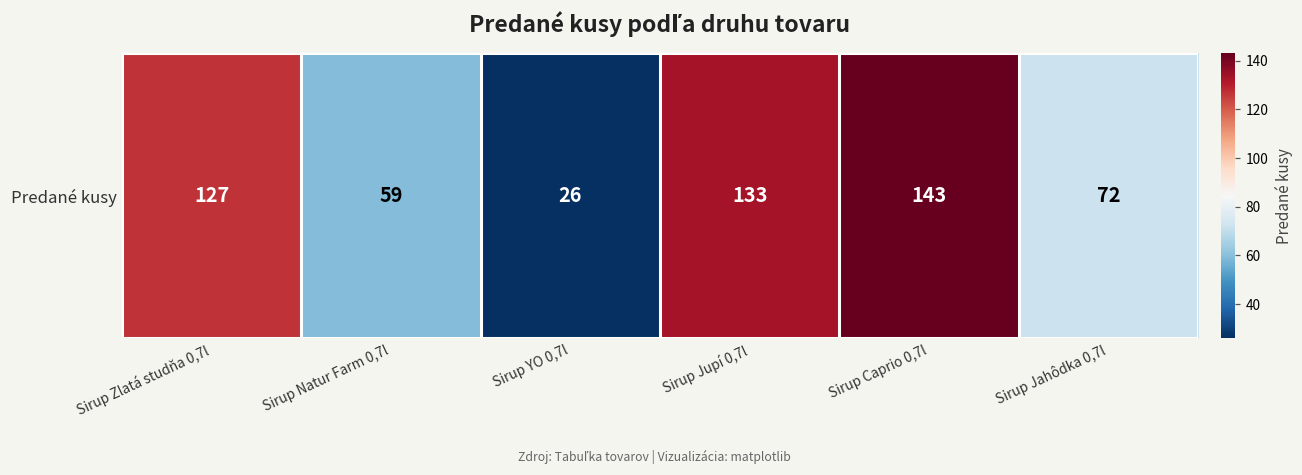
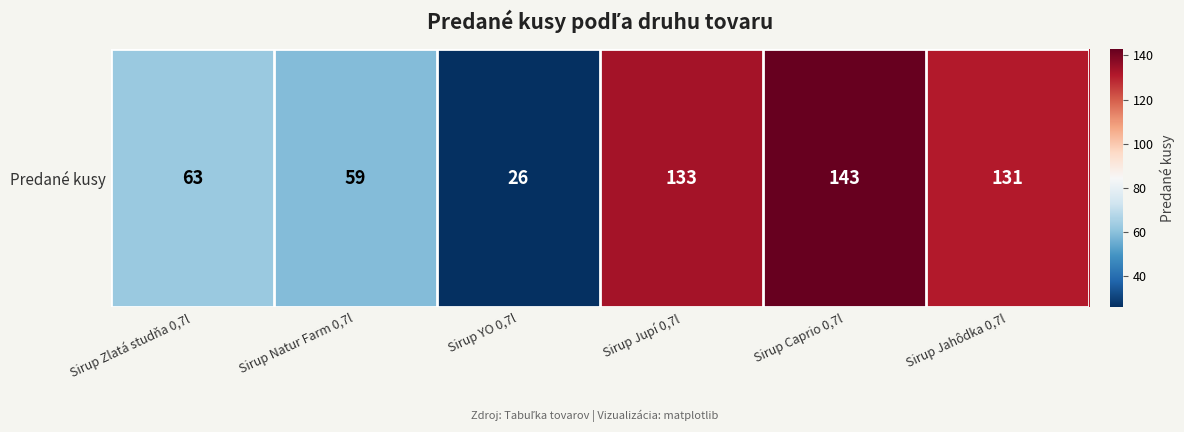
Predané kusy, Sirup Zlatá studňa 0,7l: 127 -> 63
Predané kusy, Sirup Jahôdka 0,7l: 72 -> 131
